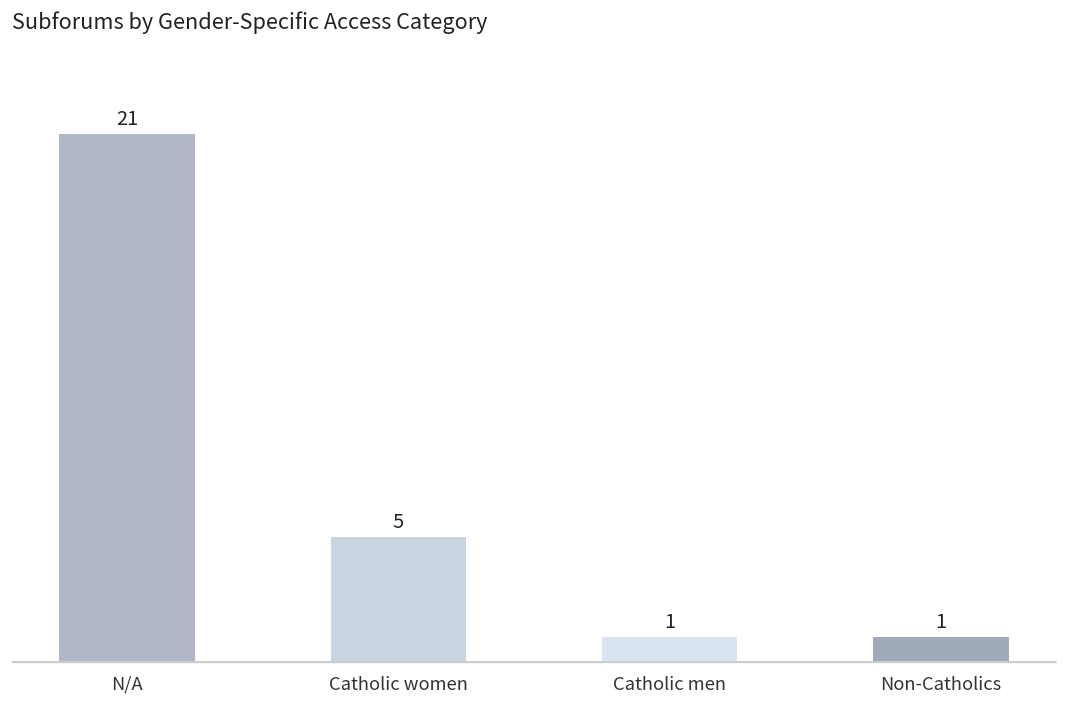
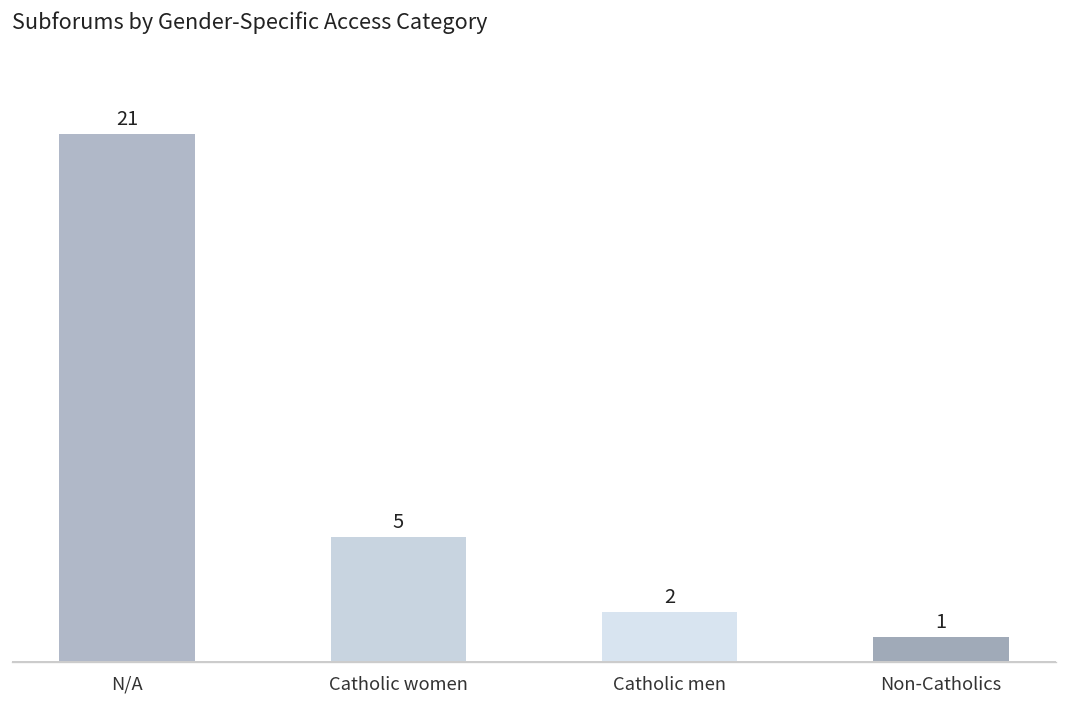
Catholic men: 1 -> 2
